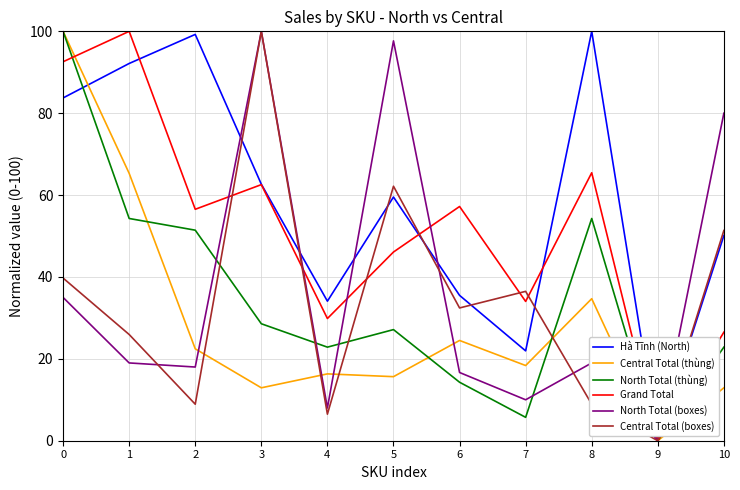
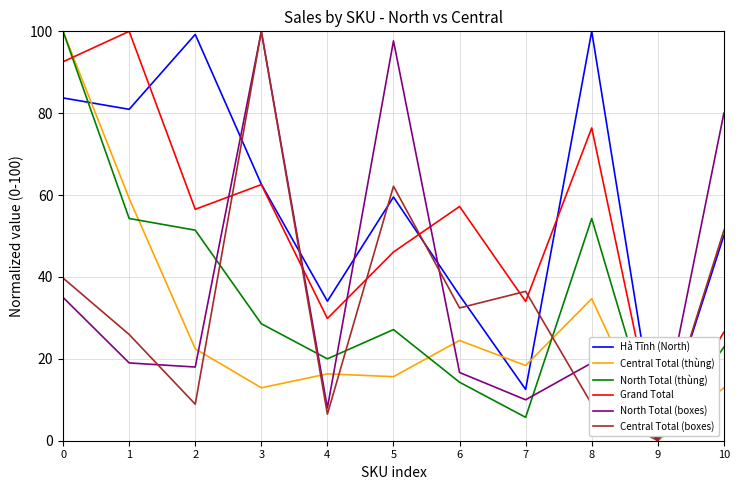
Hà Tĩnh (North), 1: 92 -> 81
Central Total (thùng), 1: 65 -> 59
North Total (thùng), 4: 23 -> 20
Hà Tĩnh (North), 7: 22 -> 13
Grand Total, 8: 65 -> 76
